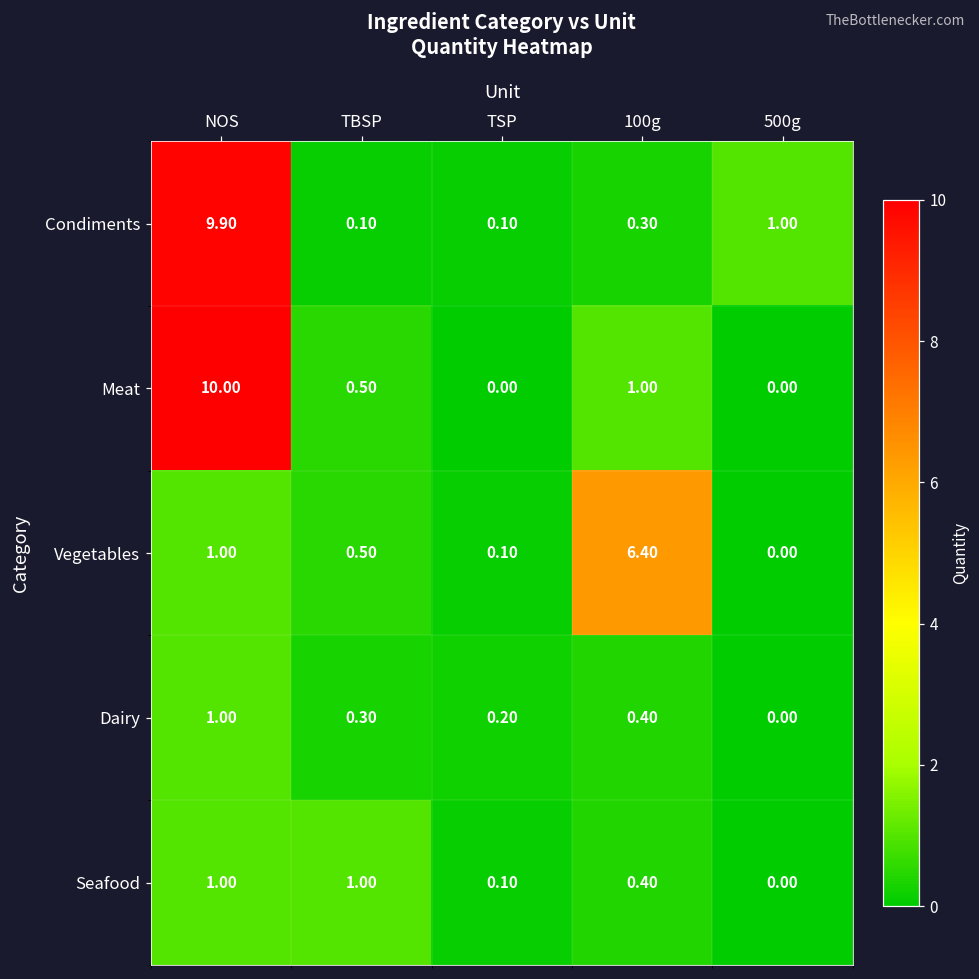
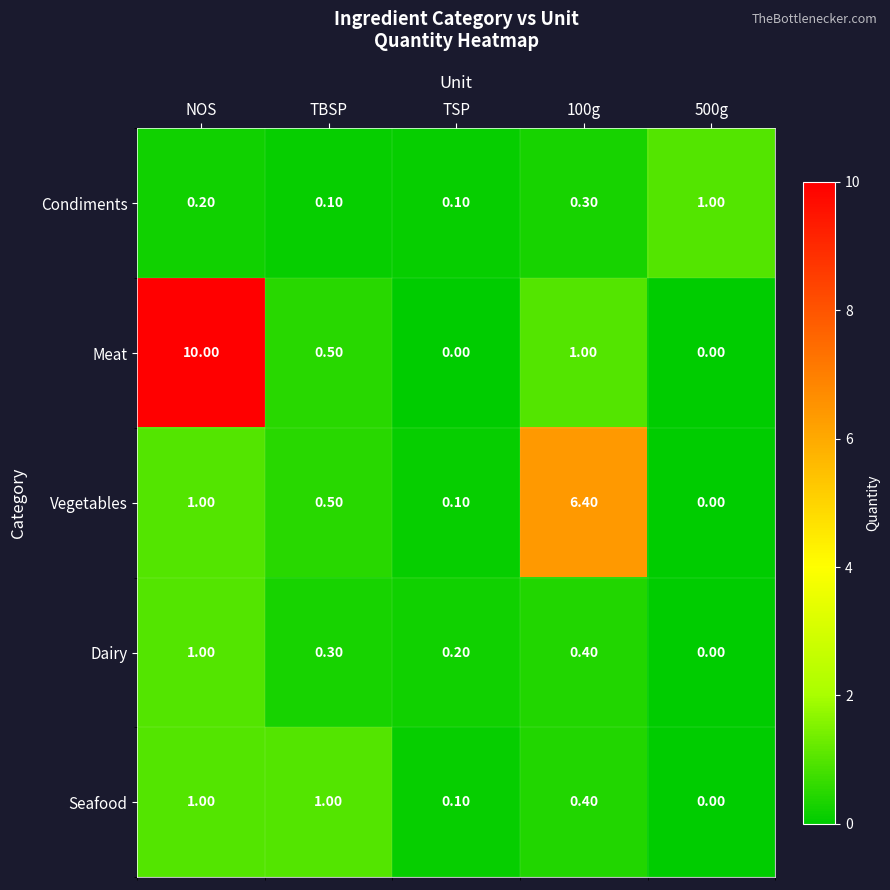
Condiments, NOS: 9.90 -> 0.20
